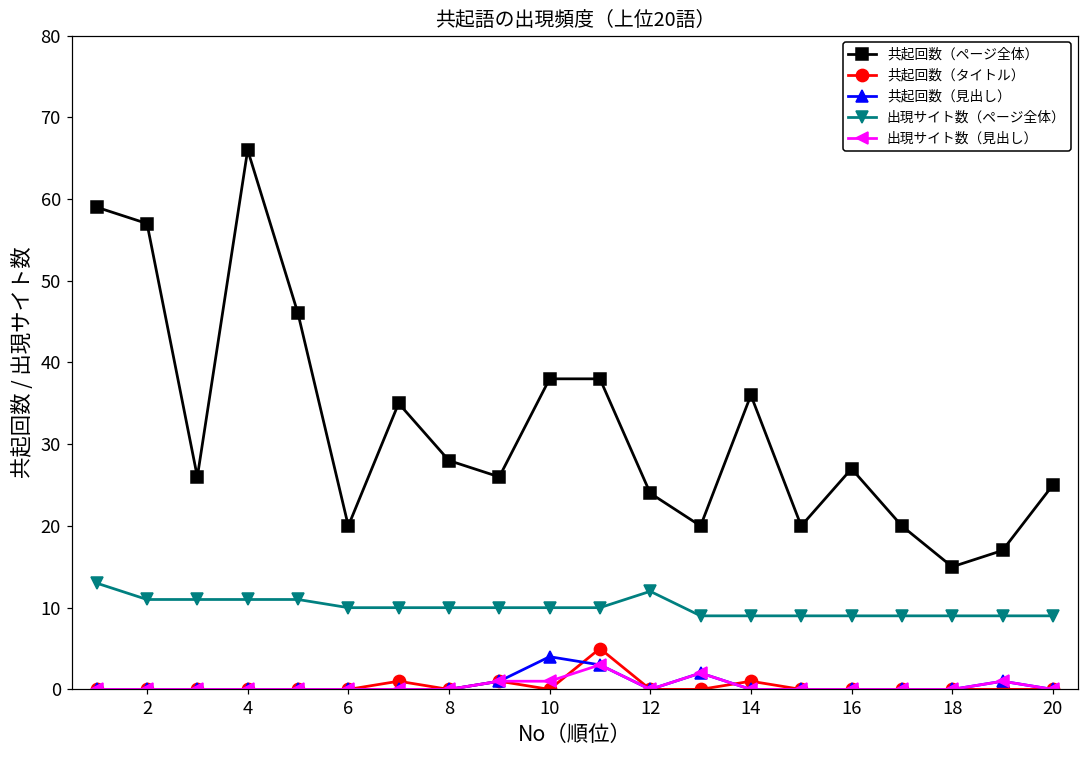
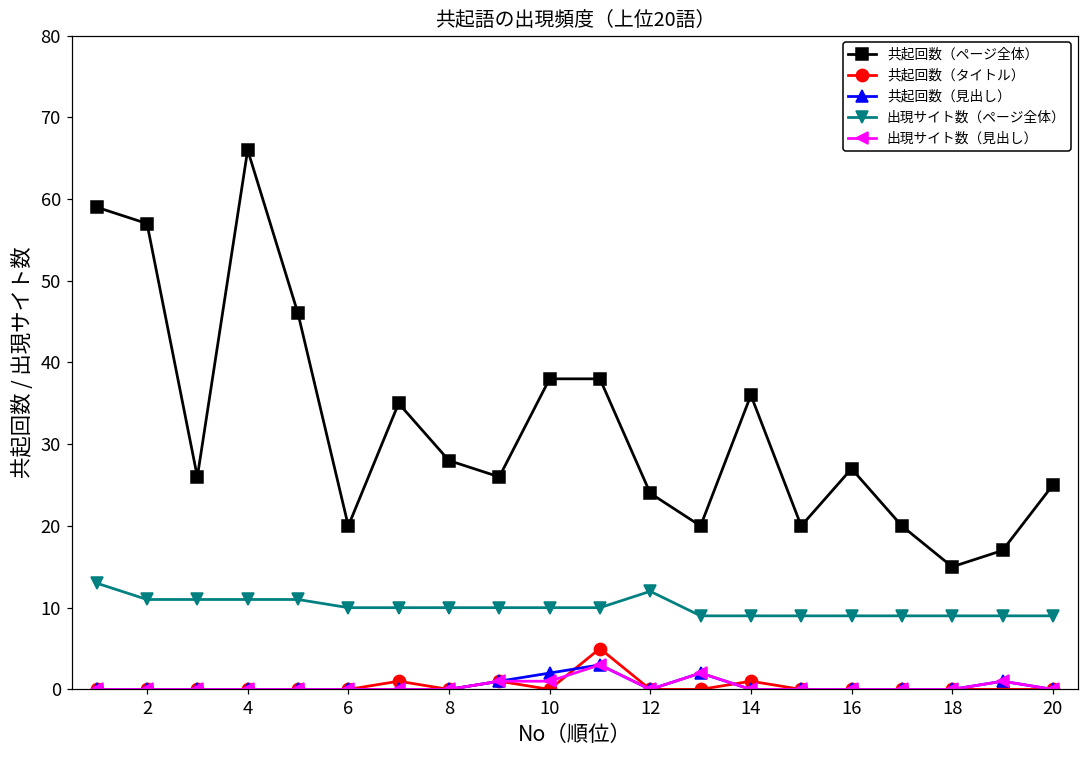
共起回数（見出し）, 10: 4 -> 2
